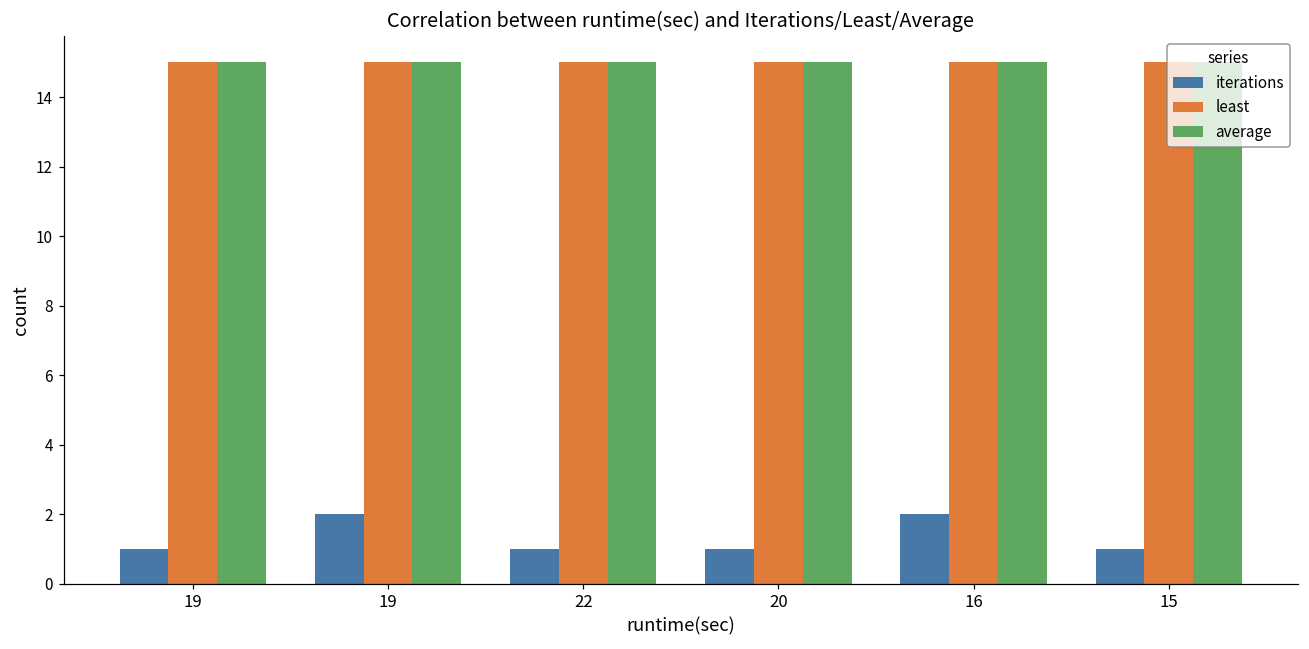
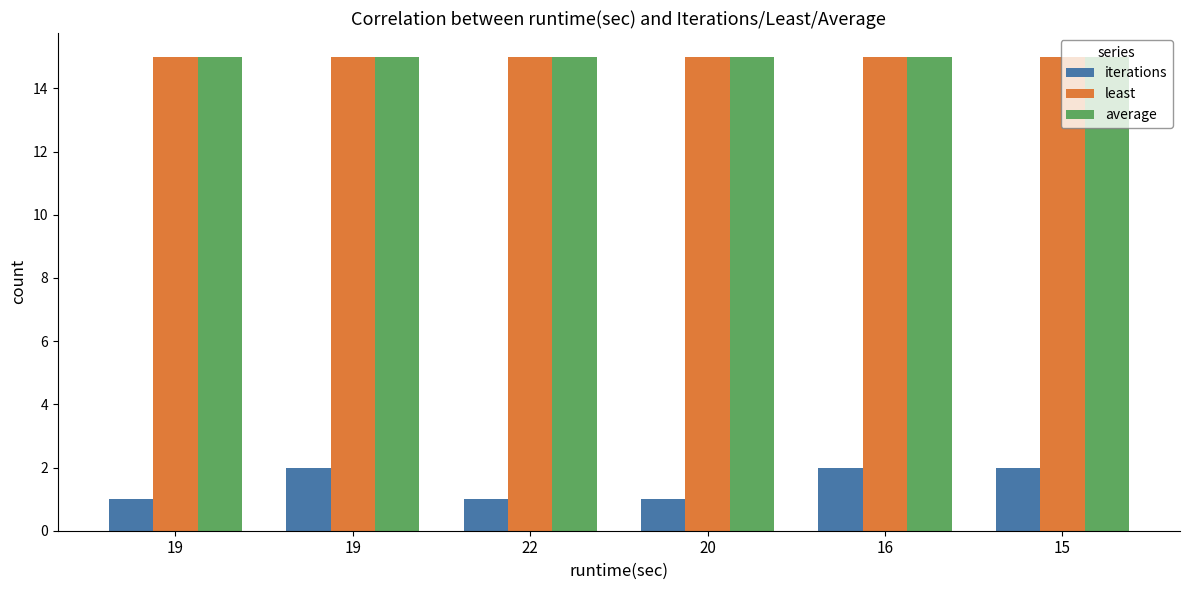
iterations, 15: 1 -> 2
